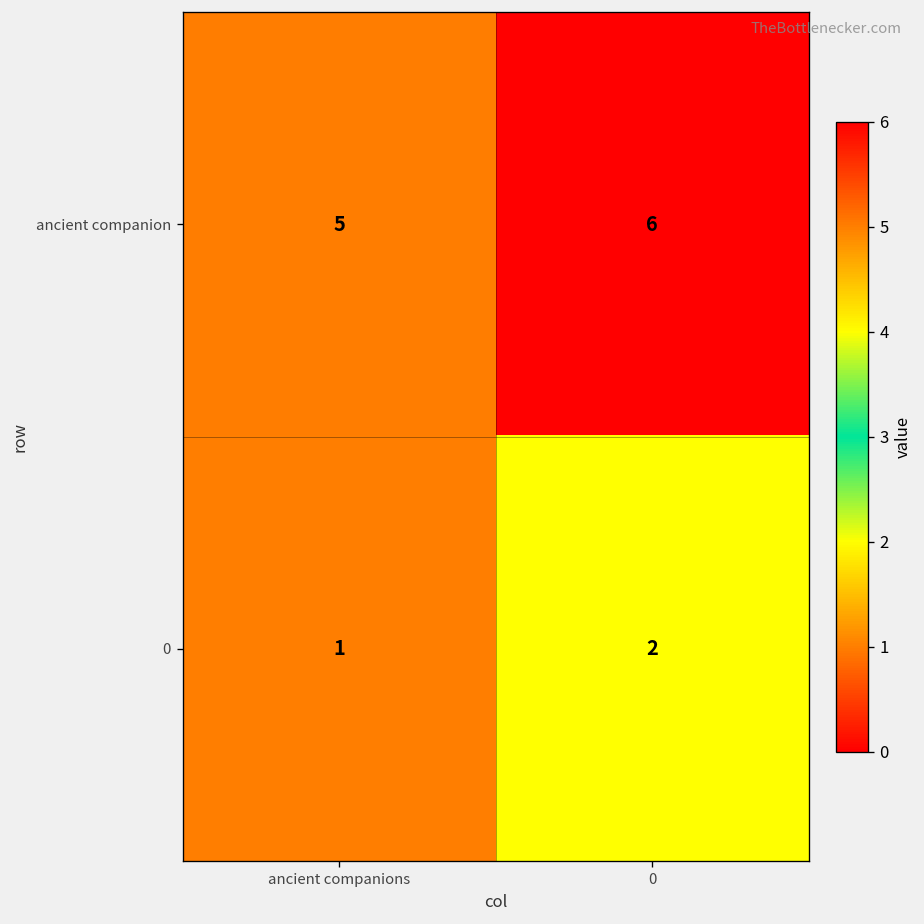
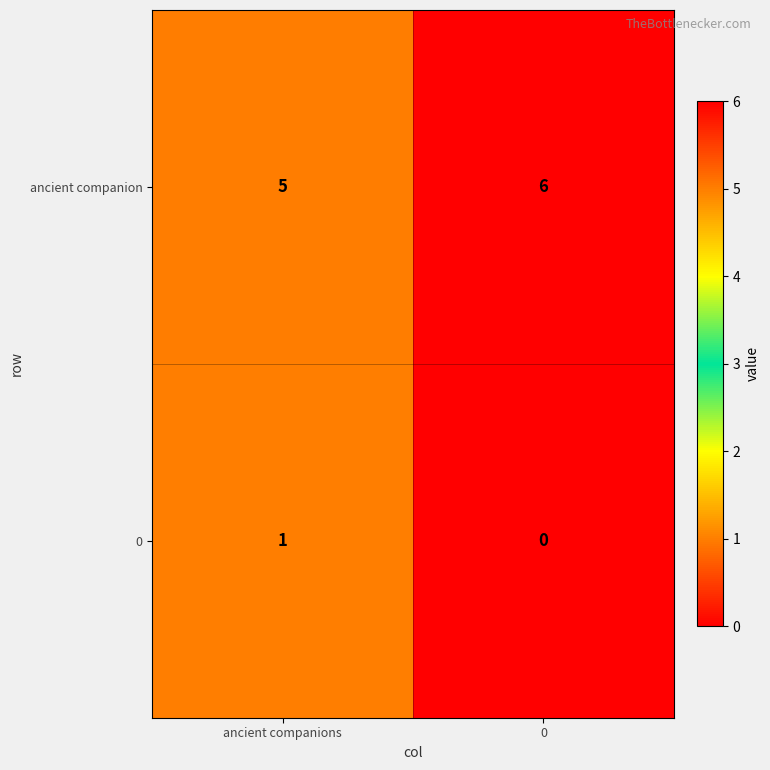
0, 0: 2 -> 0
